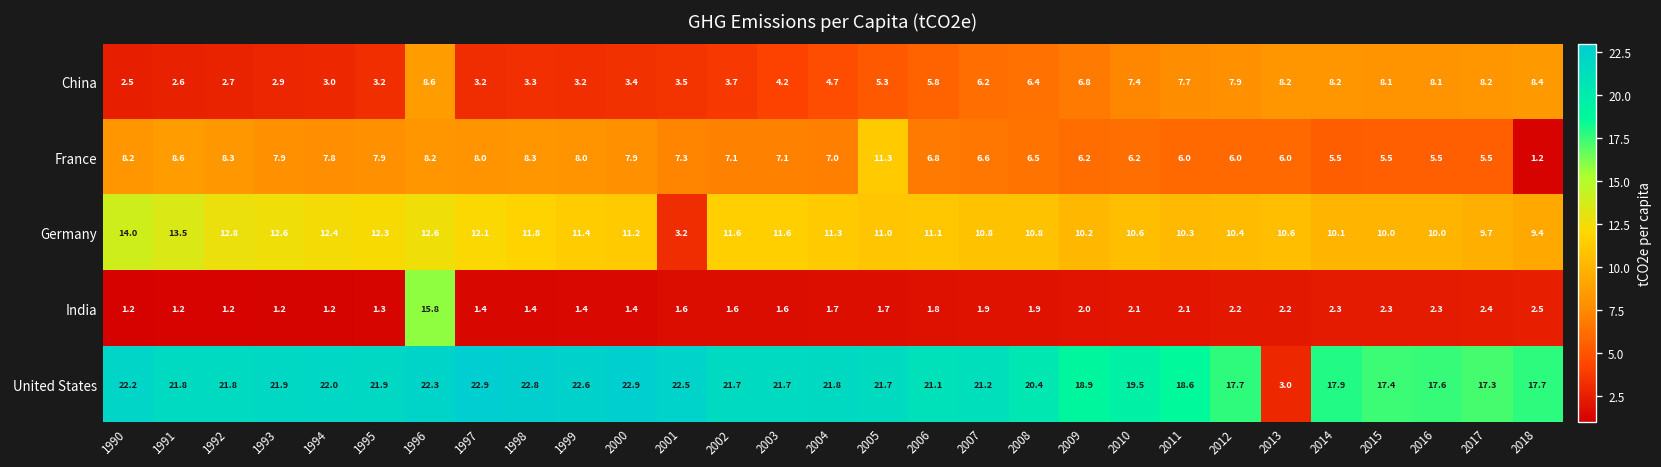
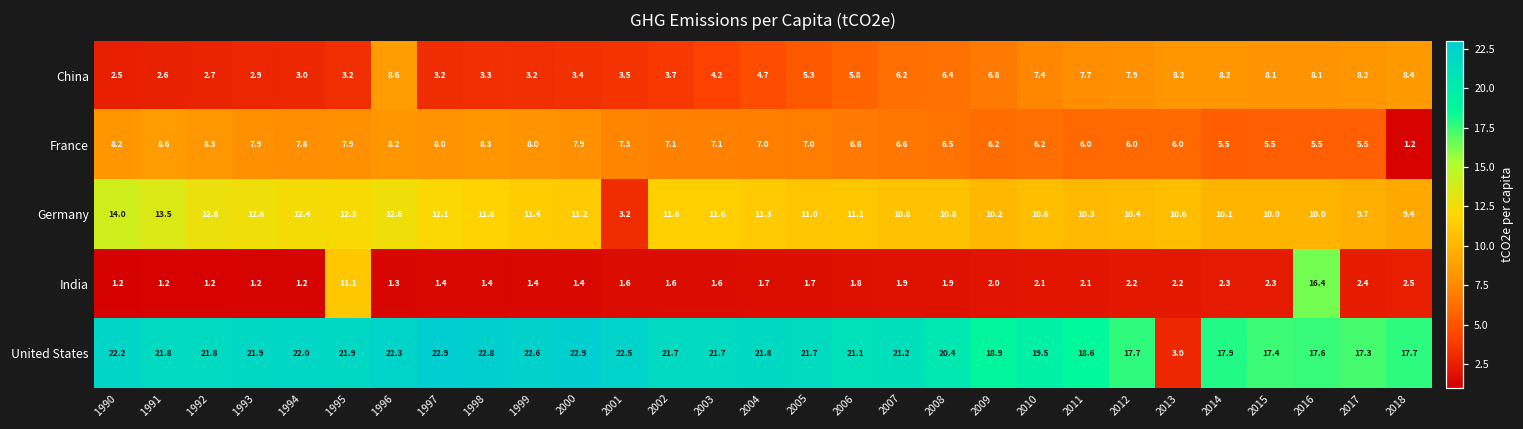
France, 2005: 11.3 -> 7.0
India, 1995: 1.3 -> 11.1
India, 1996: 15.8 -> 1.3
India, 2016: 2.3 -> 16.4
